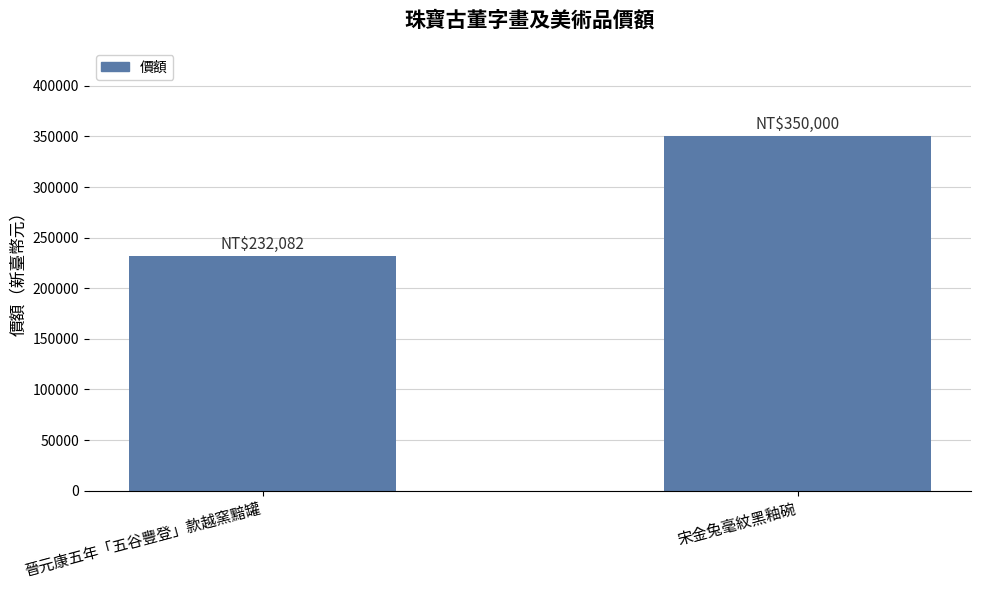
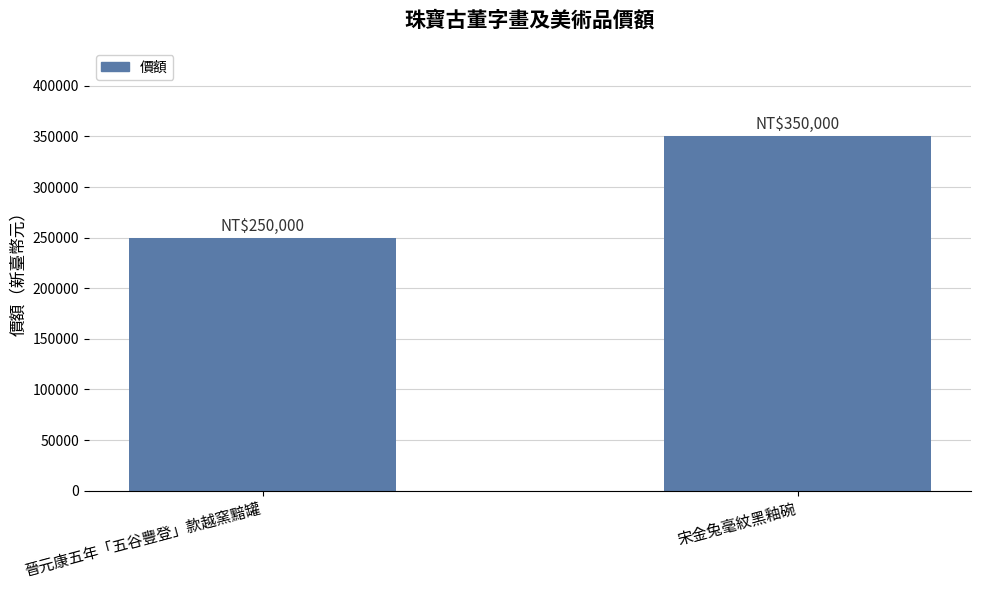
晉元康五年「五谷豐登」款越窯黯罐: $232,082 -> $250,000
